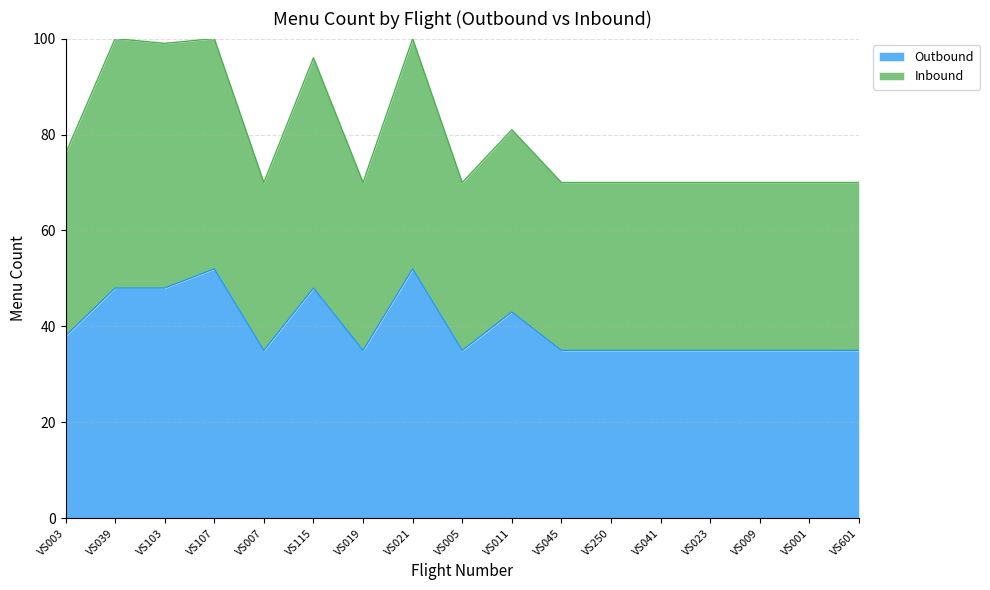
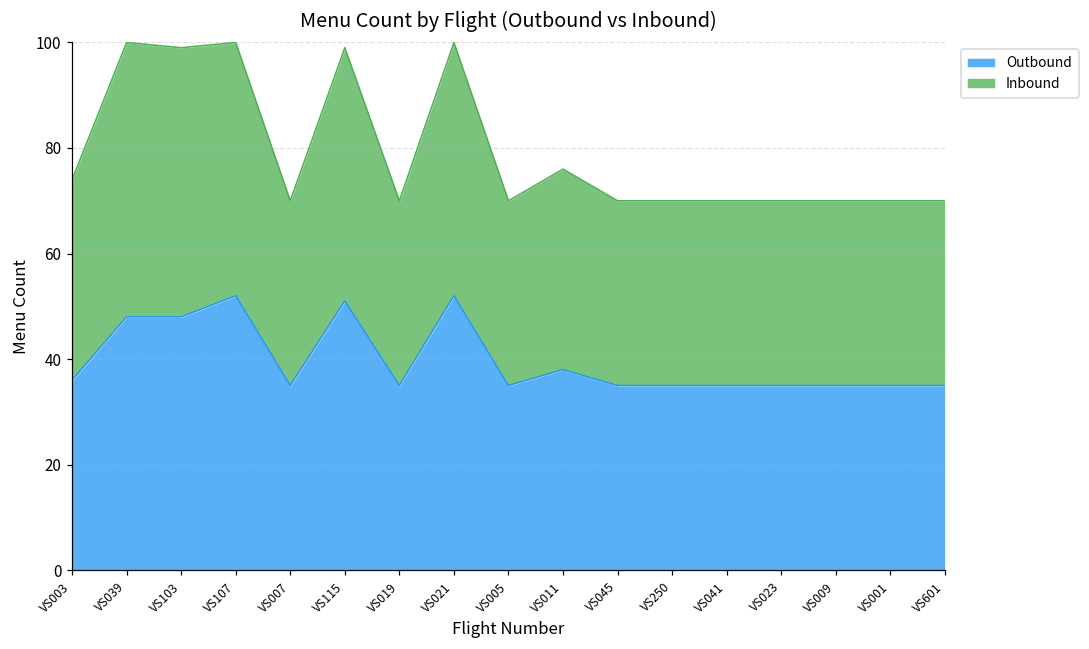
Outbound, VS003: 38 -> 36
Outbound, VS115: 48 -> 51
Outbound, VS011: 43 -> 38
